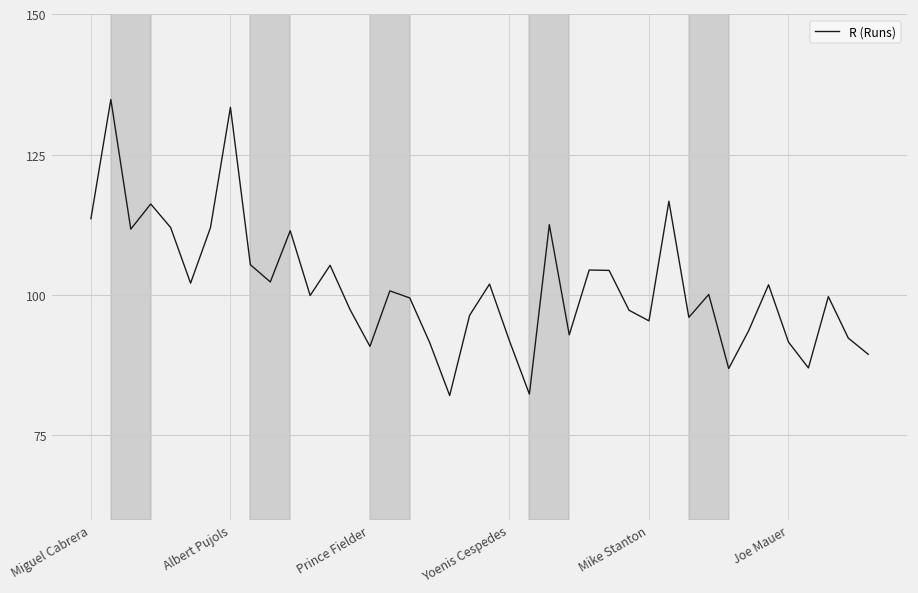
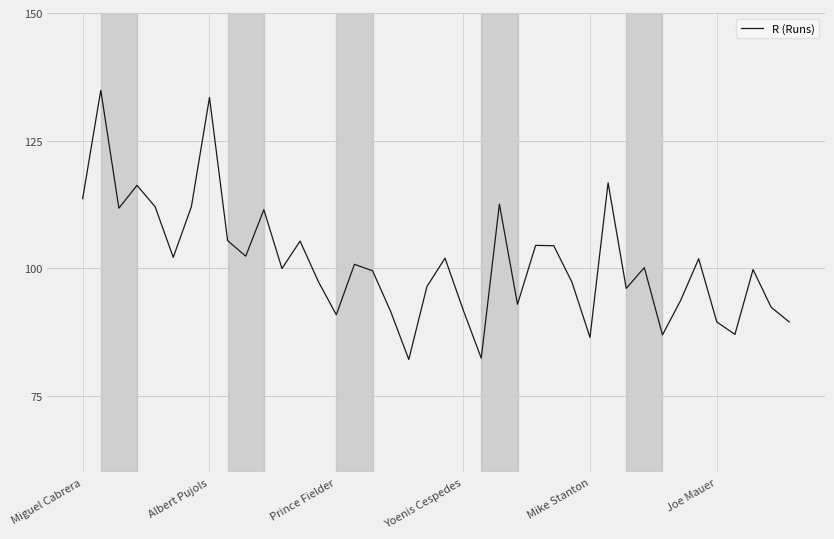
Mike Stanton: 95 -> 86
Joe Mauer: 92 -> 89
